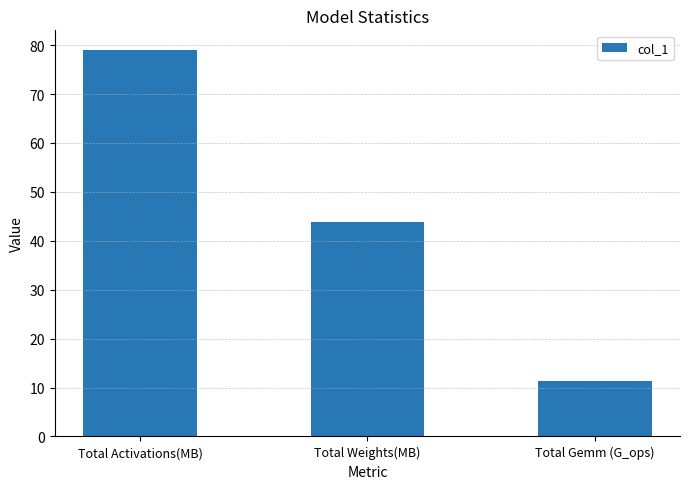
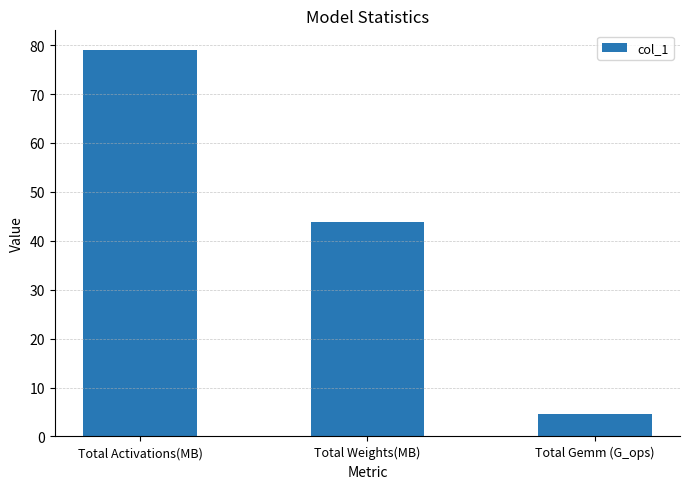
Total Gemm (G_ops): 11 -> 4
